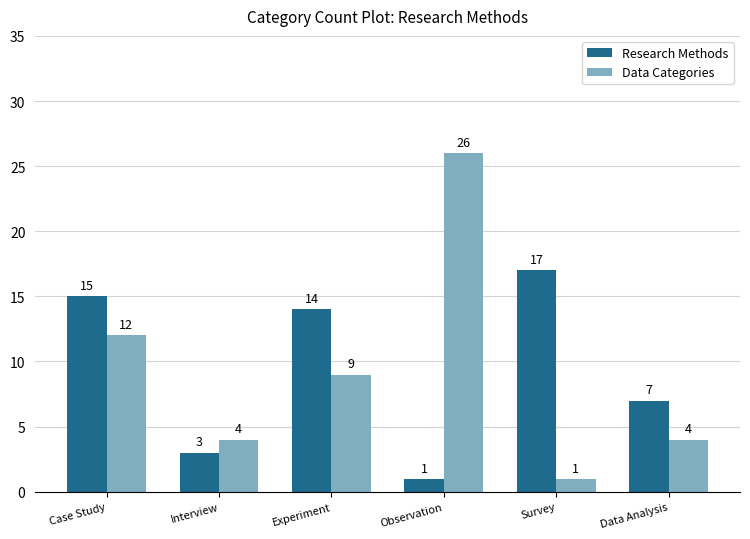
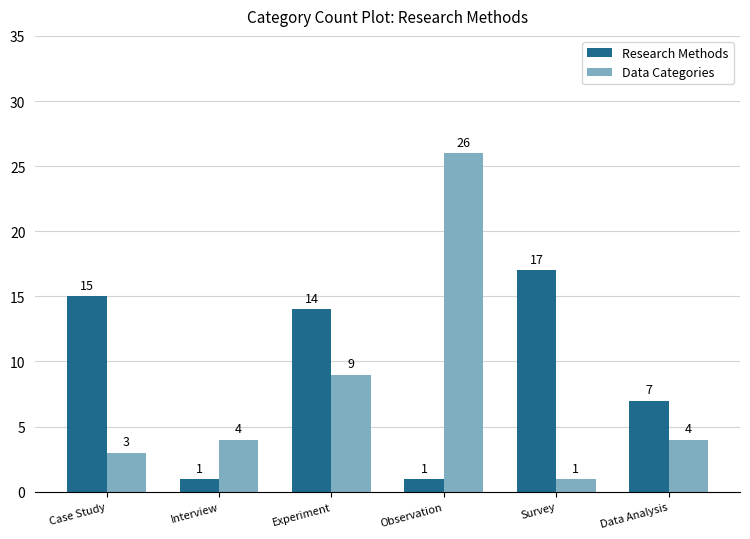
Data Categories, Case Study: 12 -> 3
Research Methods, Interview: 3 -> 1
